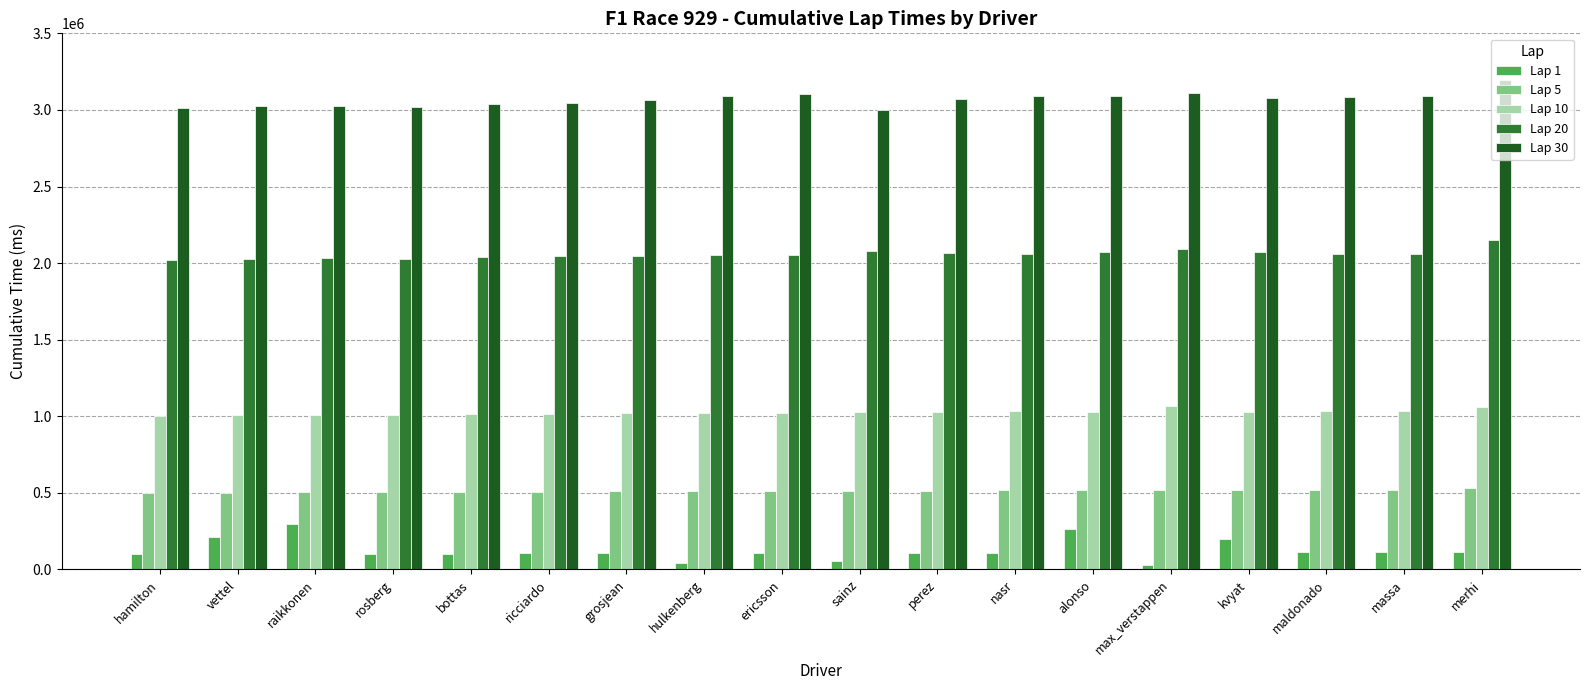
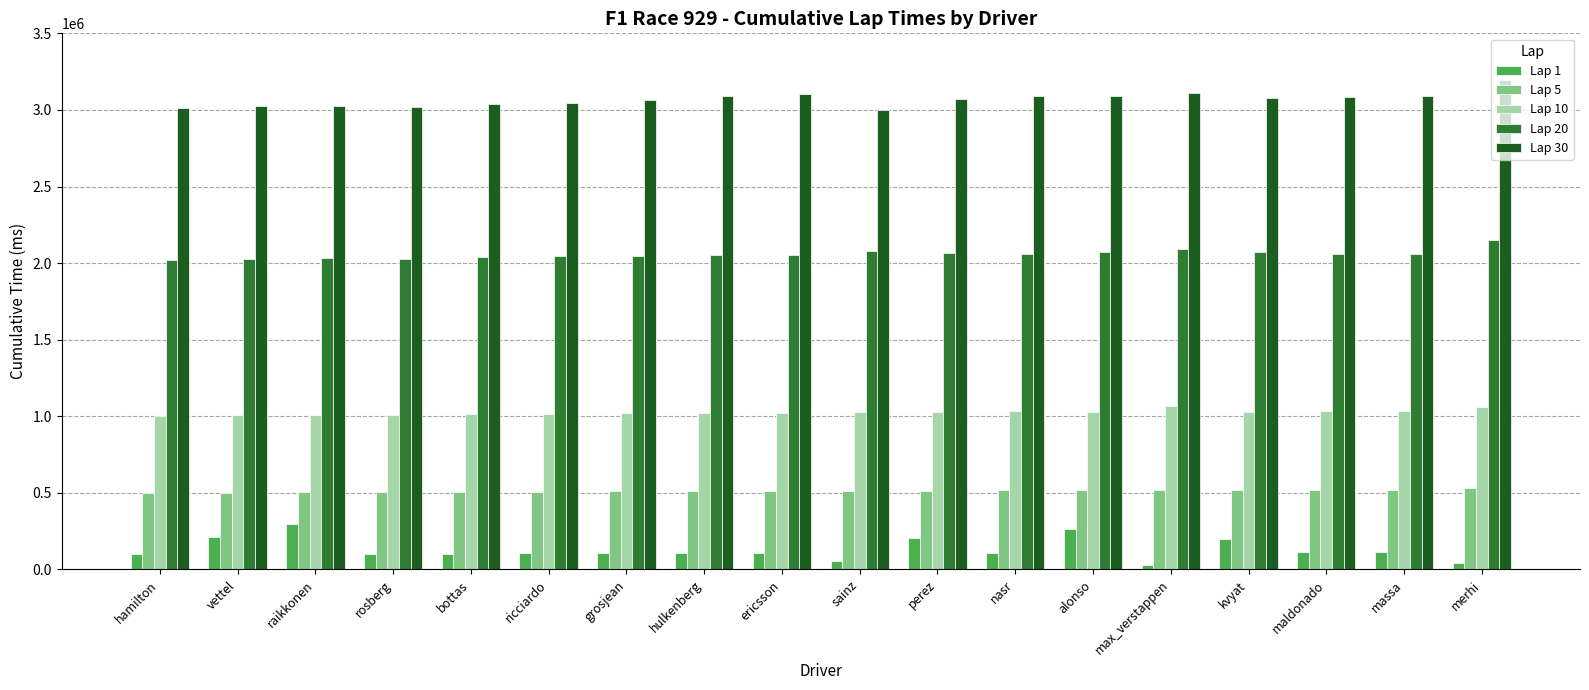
Lap 1, hulkenberg: 40000 -> 110000
Lap 1, perez: 110000 -> 200000
Lap 1, merhi: 110000 -> 40000
